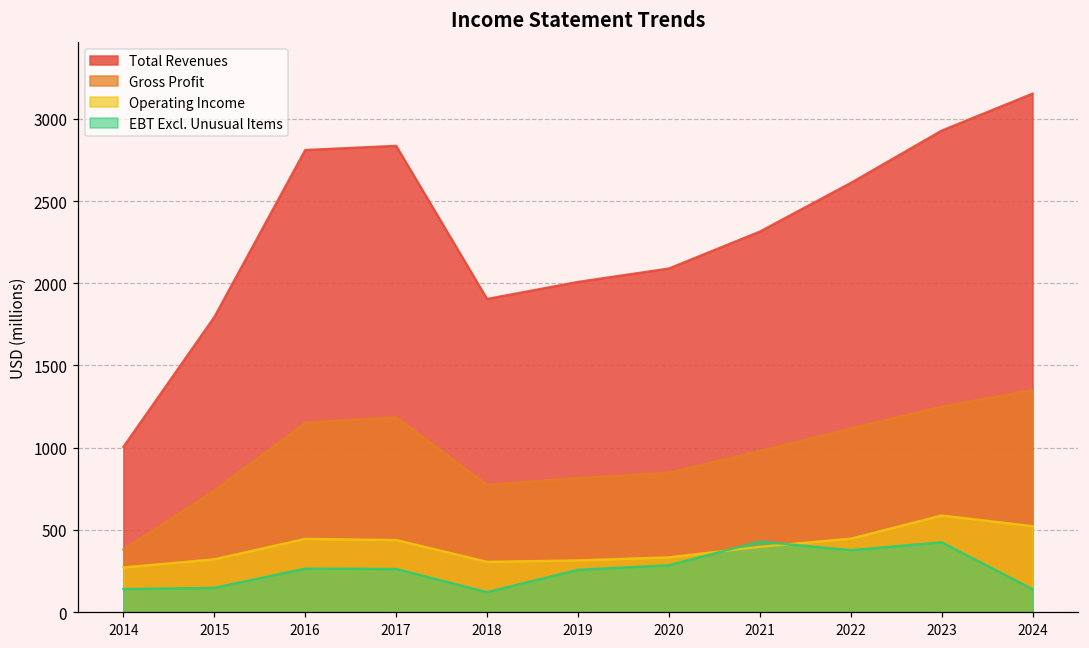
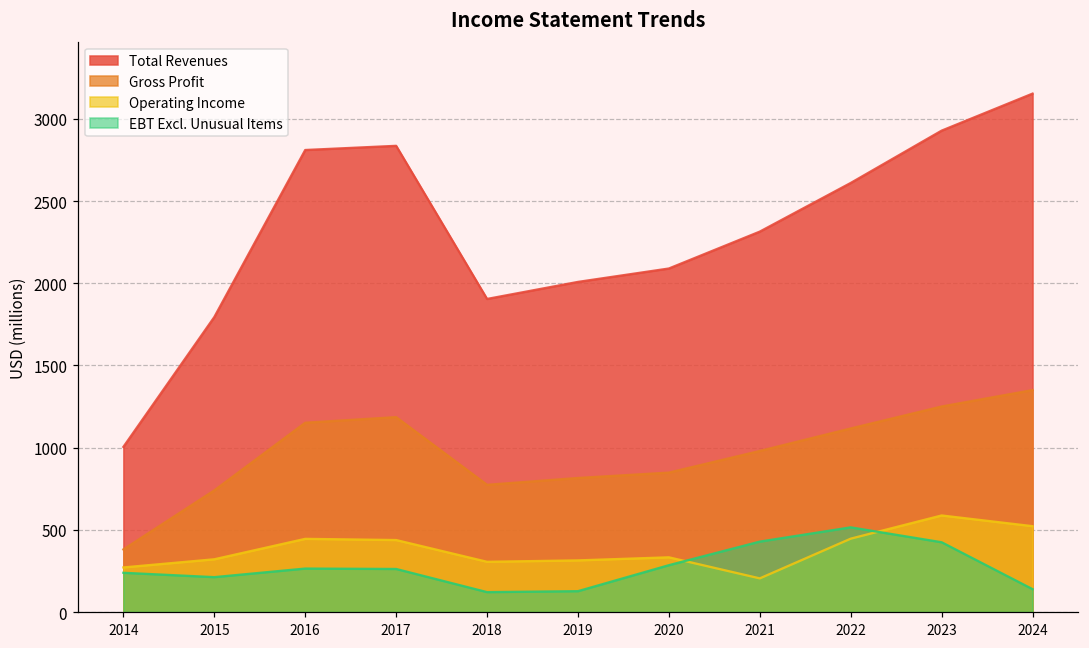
EBT Excl. Unusual Items, 2014: 140 -> 240
EBT Excl. Unusual Items, 2015: 150 -> 210
EBT Excl. Unusual Items, 2019: 260 -> 130
Operating Income, 2021: 400 -> 200
EBT Excl. Unusual Items, 2022: 380 -> 520
